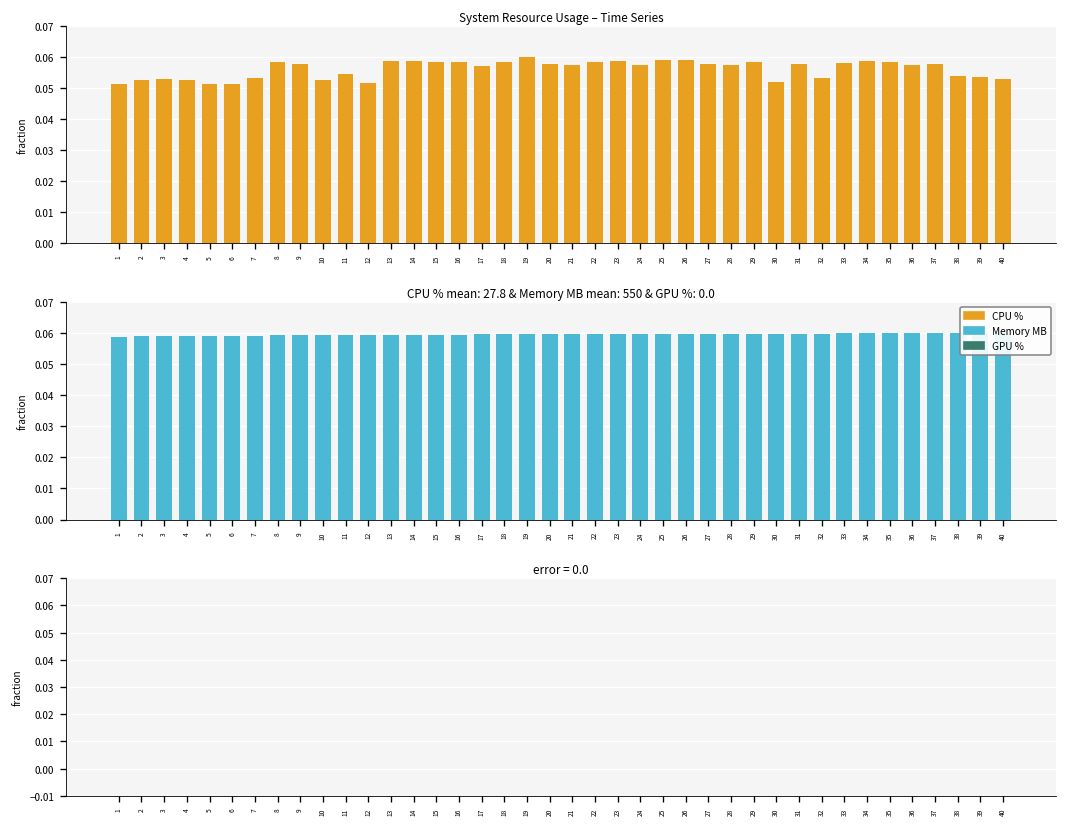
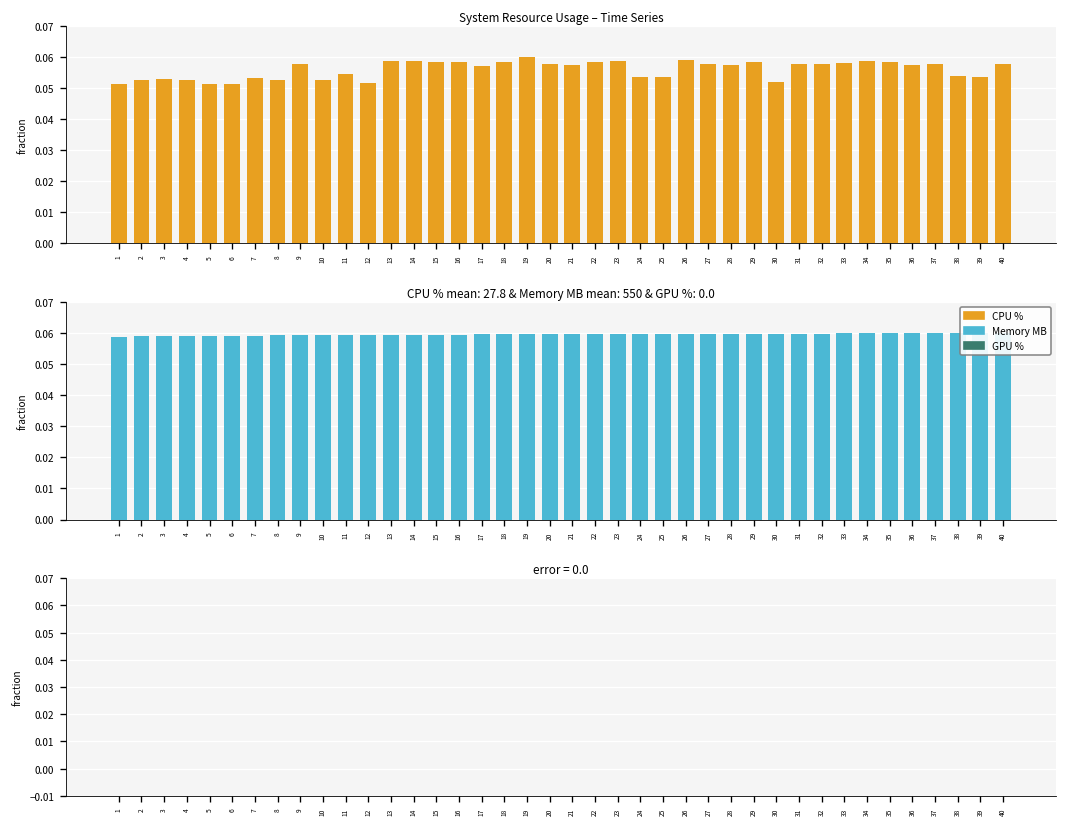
System Resource Usage – Time Series, 8: 0.058 -> 0.052
System Resource Usage – Time Series, 24: 0.057 -> 0.053
System Resource Usage – Time Series, 25: 0.059 -> 0.053
System Resource Usage – Time Series, 32: 0.053 -> 0.058
System Resource Usage – Time Series, 40: 0.053 -> 0.058
